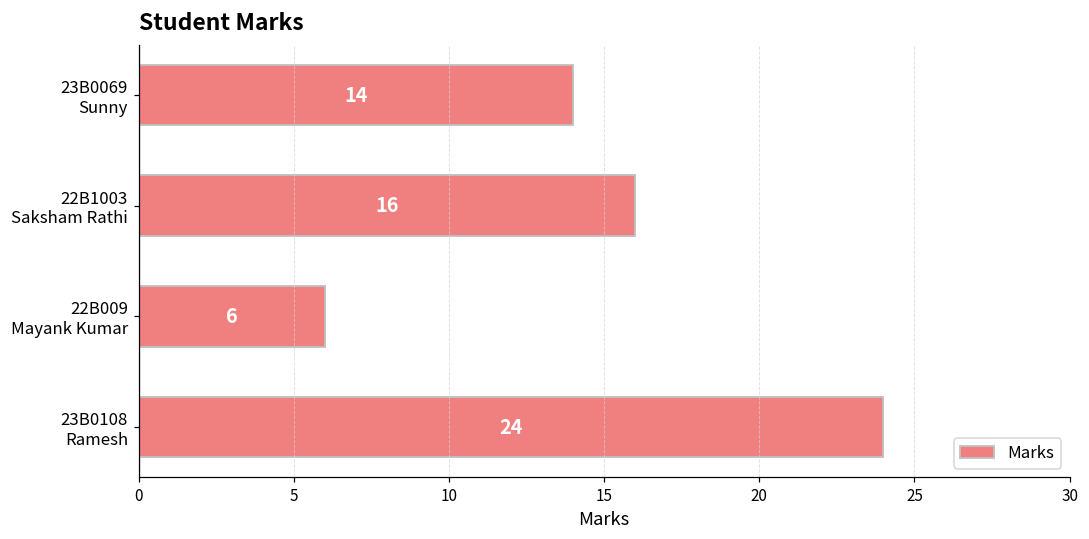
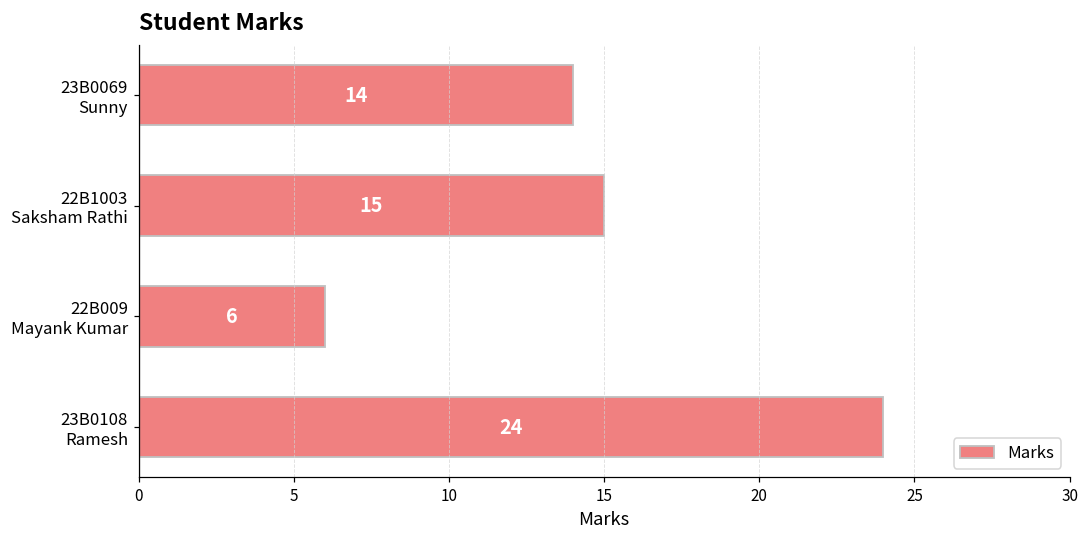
22B1003 Saksham Rathi: 16 -> 15
